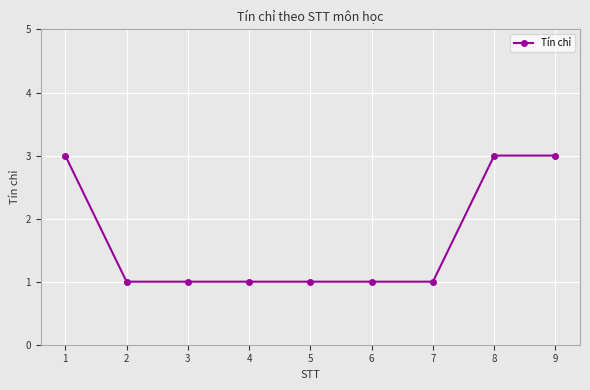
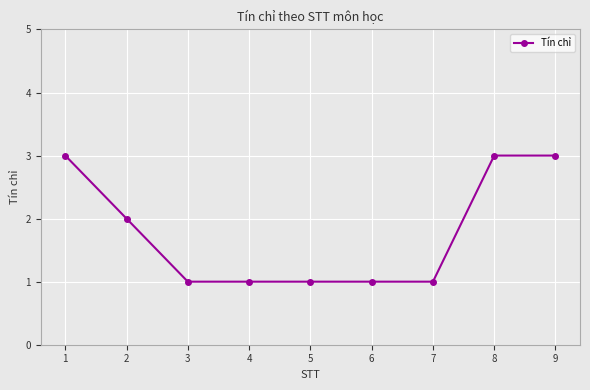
2: 1 -> 2
